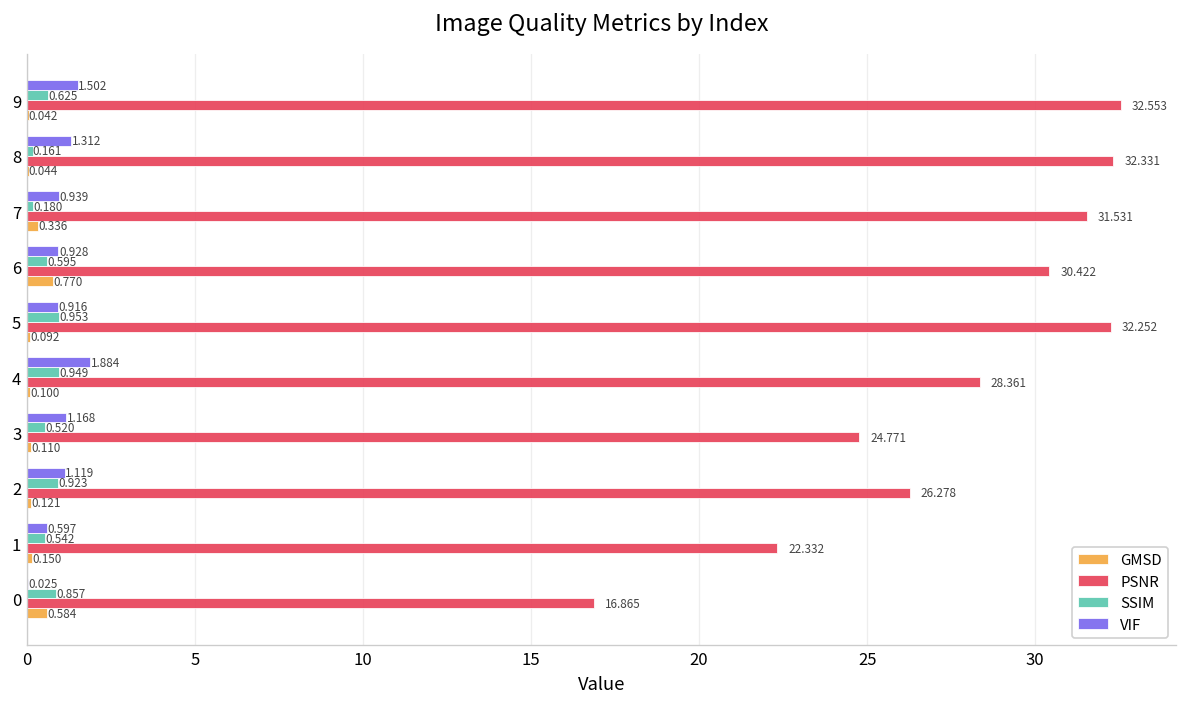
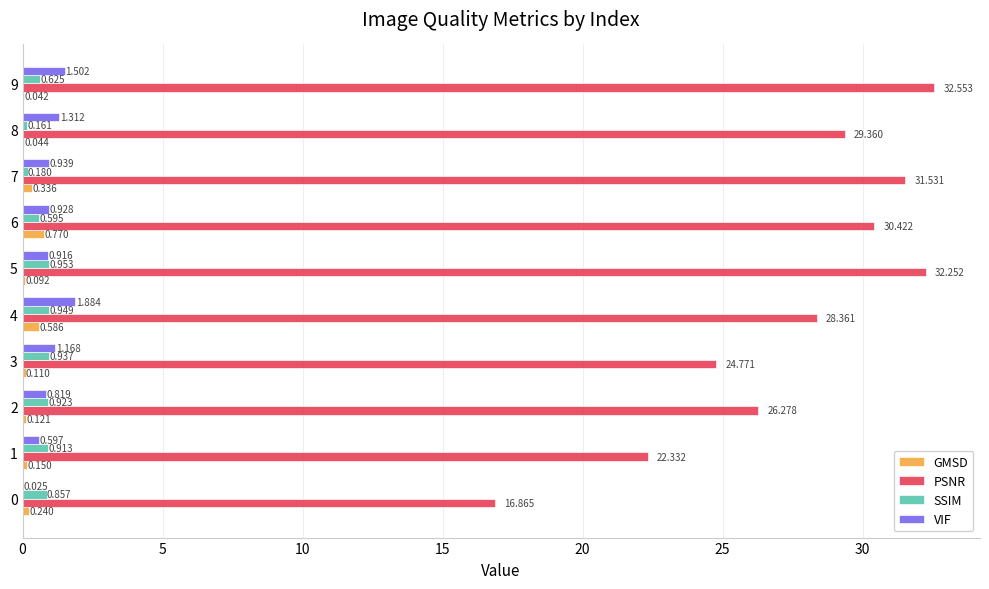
PSNR, 8: 32.331 -> 29.360
GMSD, 4: 0.100 -> 0.586
SSIM, 3: 0.520 -> 0.937
VIF, 2: 1.119 -> 0.819
SSIM, 1: 0.542 -> 0.913
GMSD, 0: 0.584 -> 0.240
